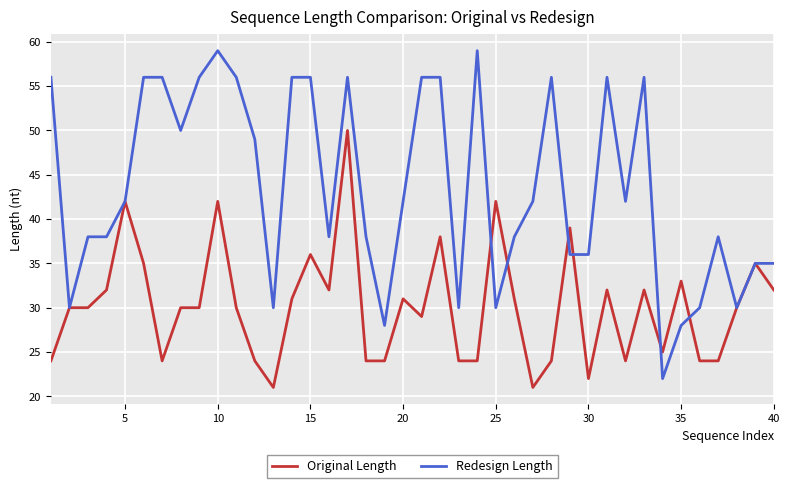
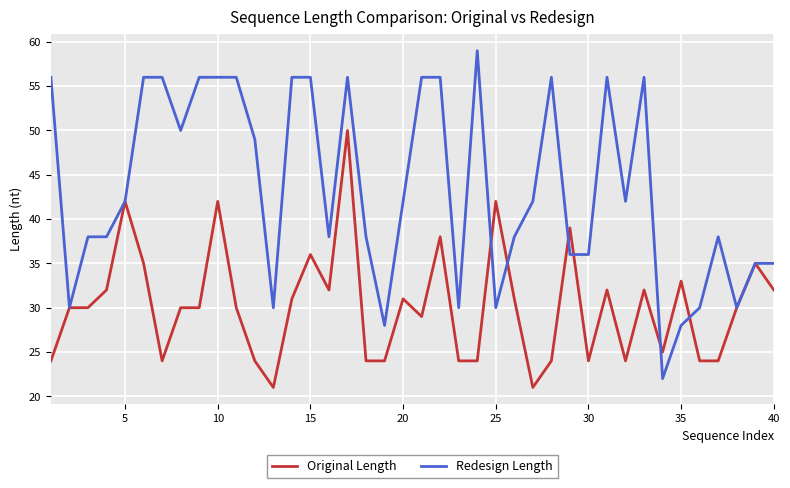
Redesign Length, 10: 59 -> 56
Original Length, 30: 22 -> 24
